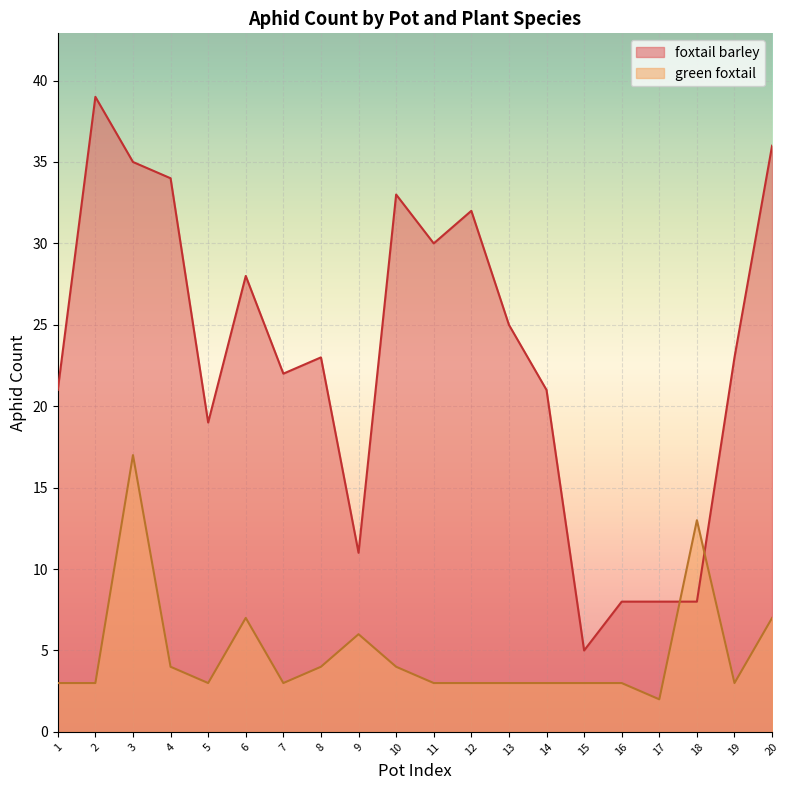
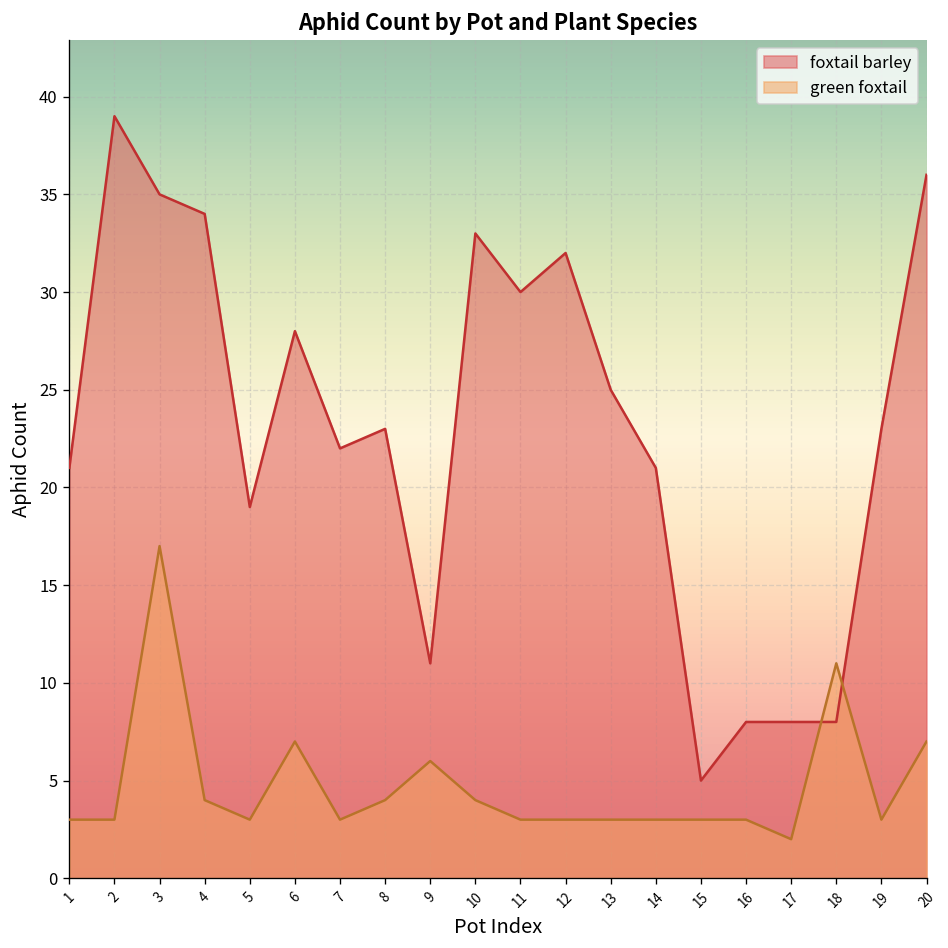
green foxtail, 18: 13 -> 11
